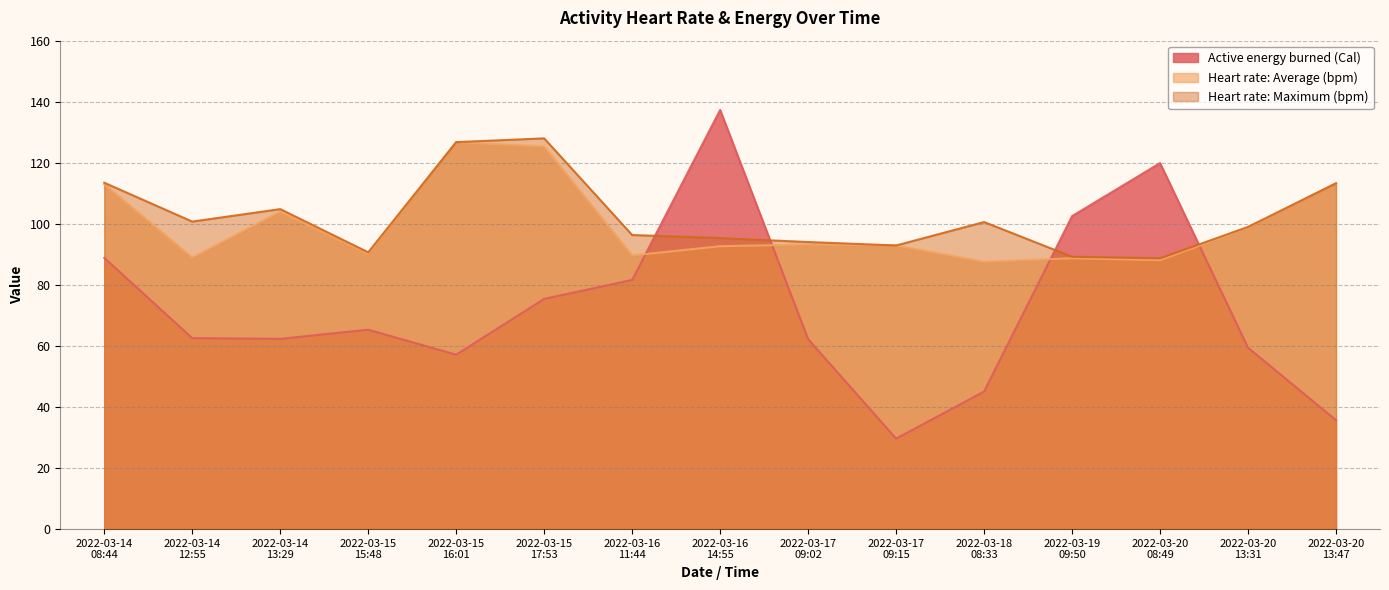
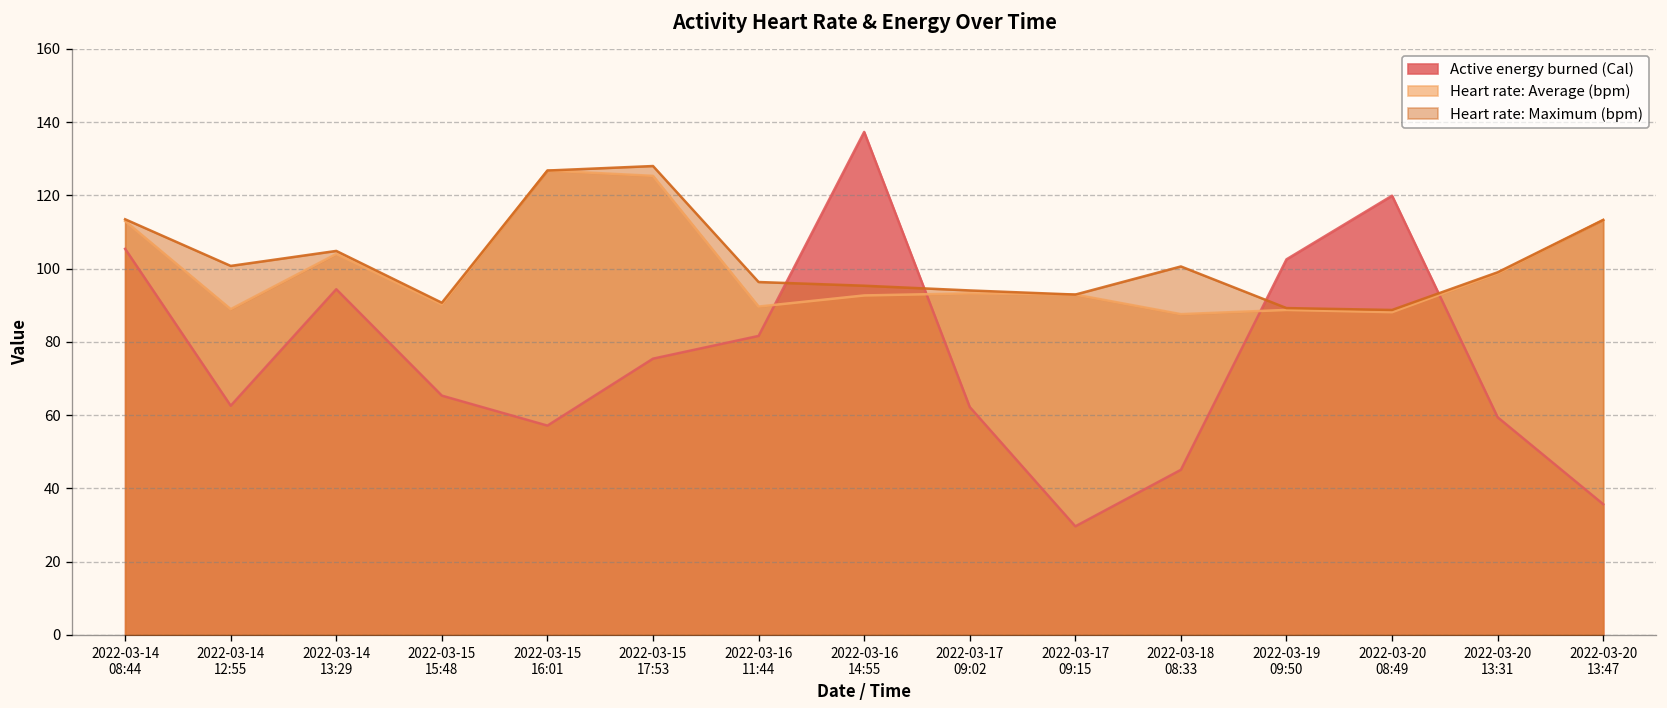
Active energy burned (Cal), 2022-03-14 08:44: 89 -> 105
Active energy burned (Cal), 2022-03-14 13:29: 62 -> 94
